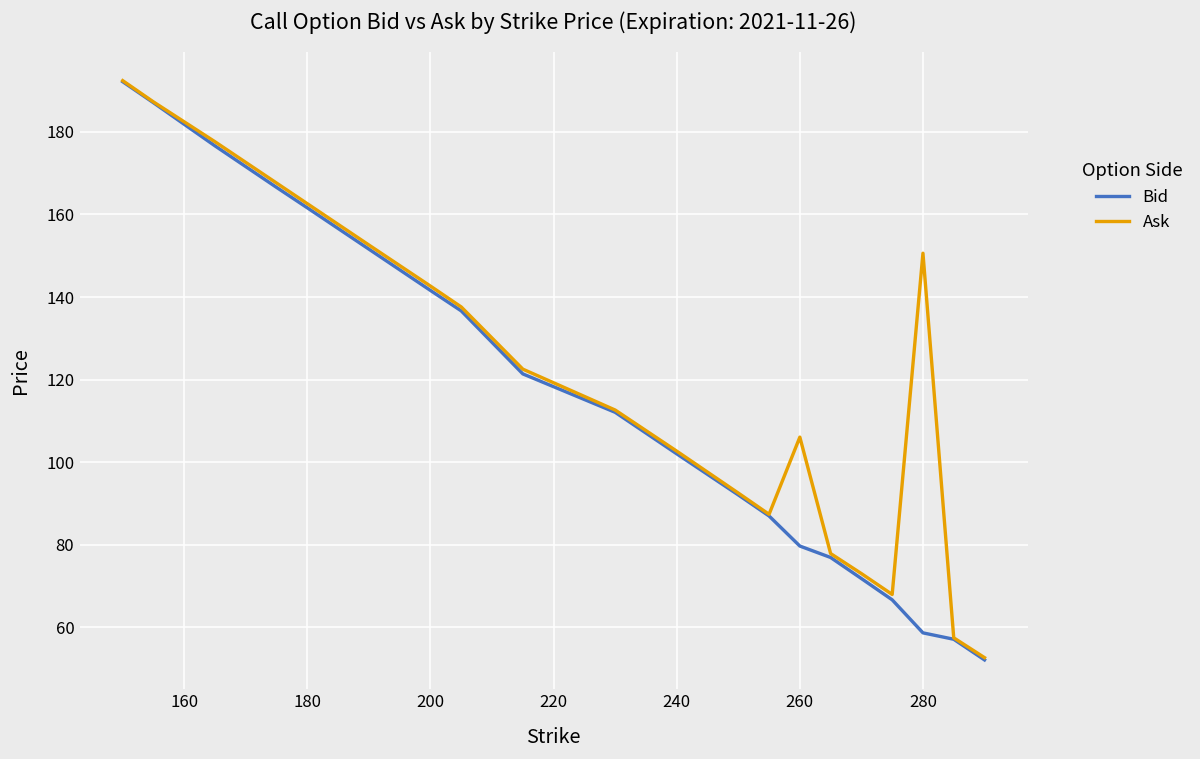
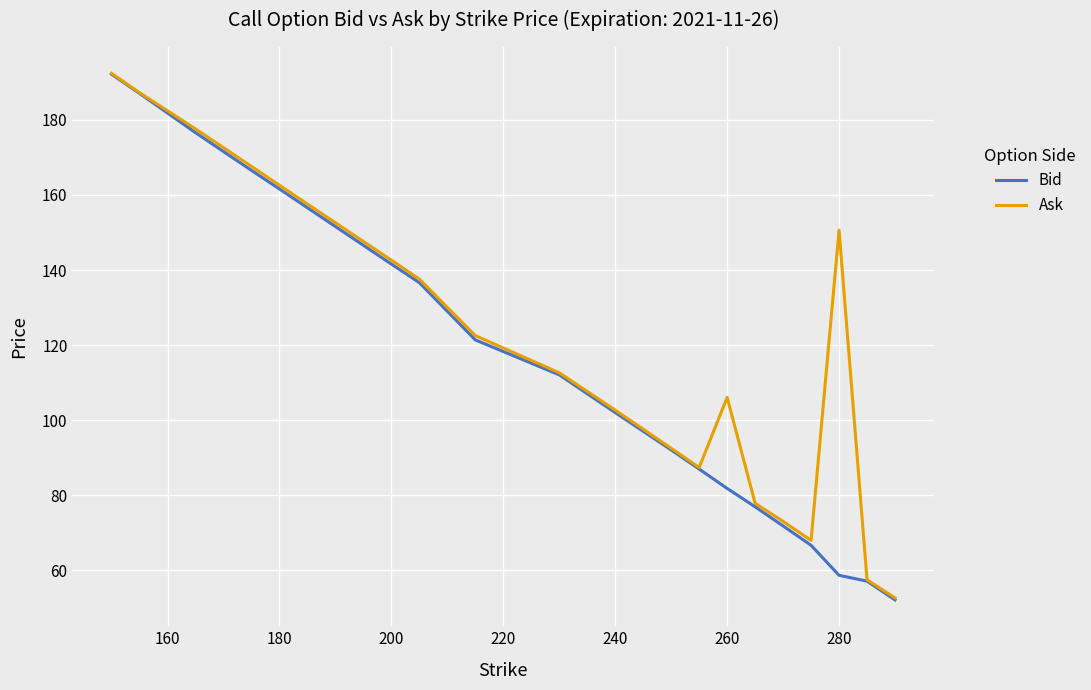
Bid, 260: 80 -> 82
